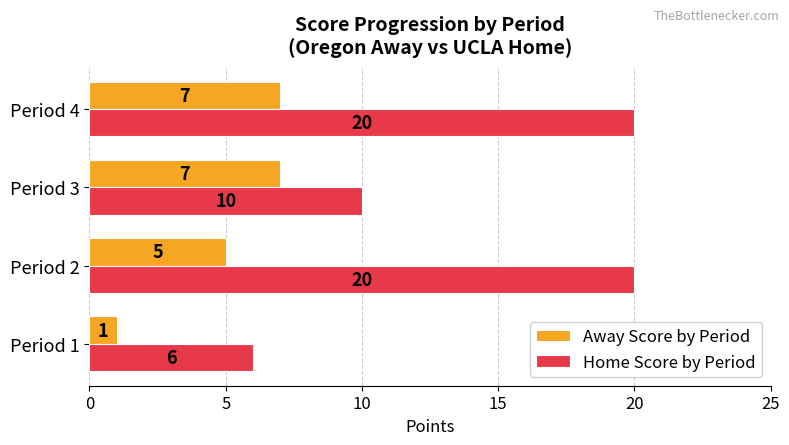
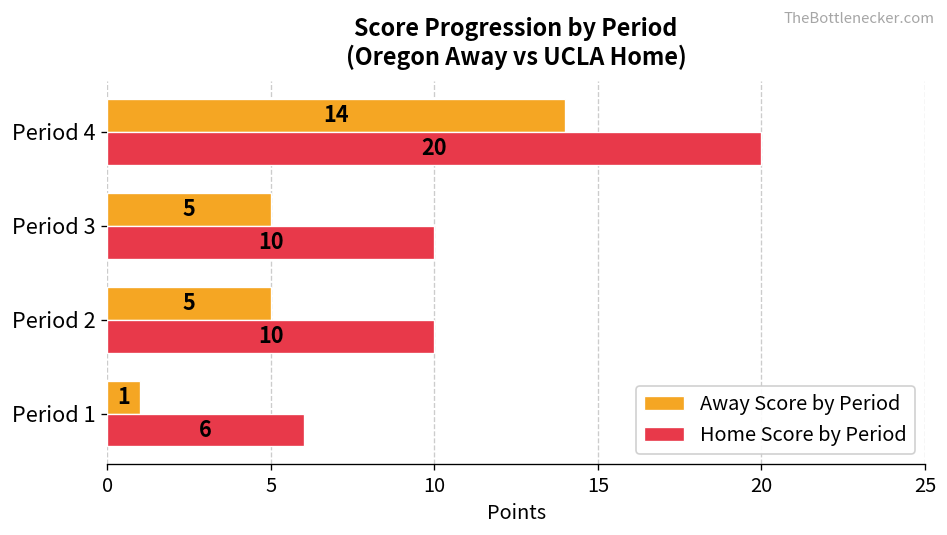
Away Score by Period, Period 4: 7 -> 14
Away Score by Period, Period 3: 7 -> 5
Home Score by Period, Period 2: 20 -> 10
